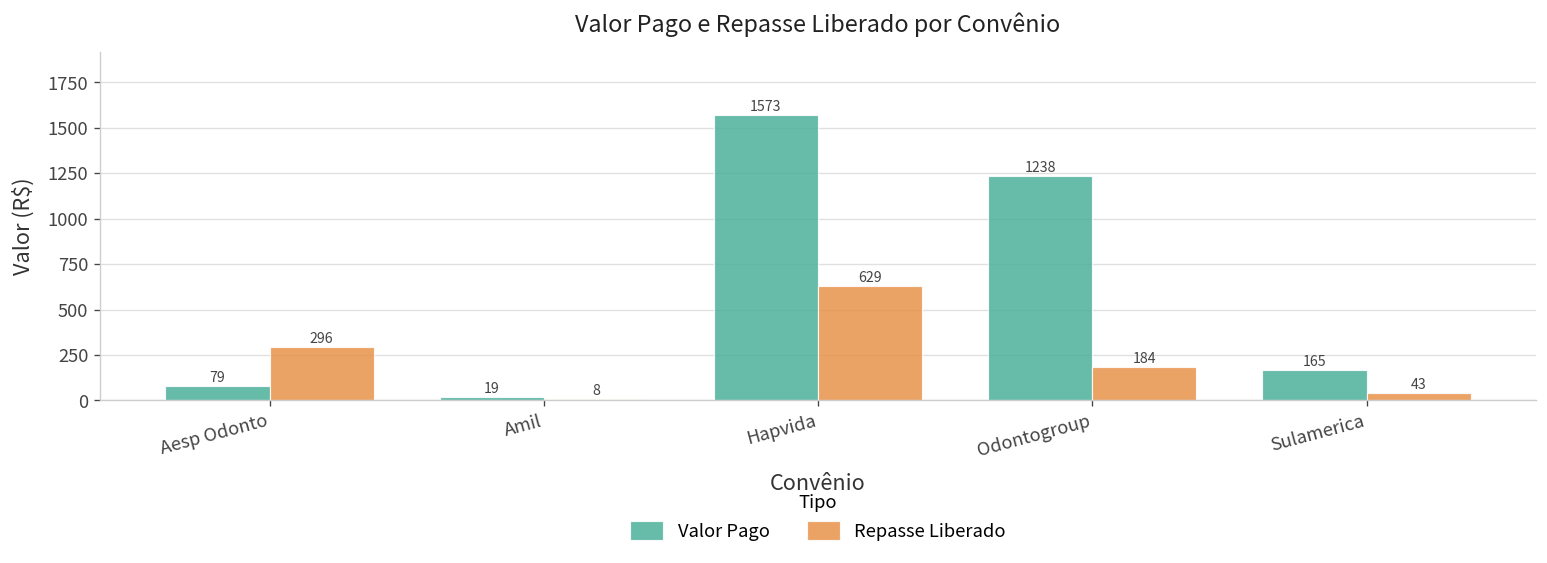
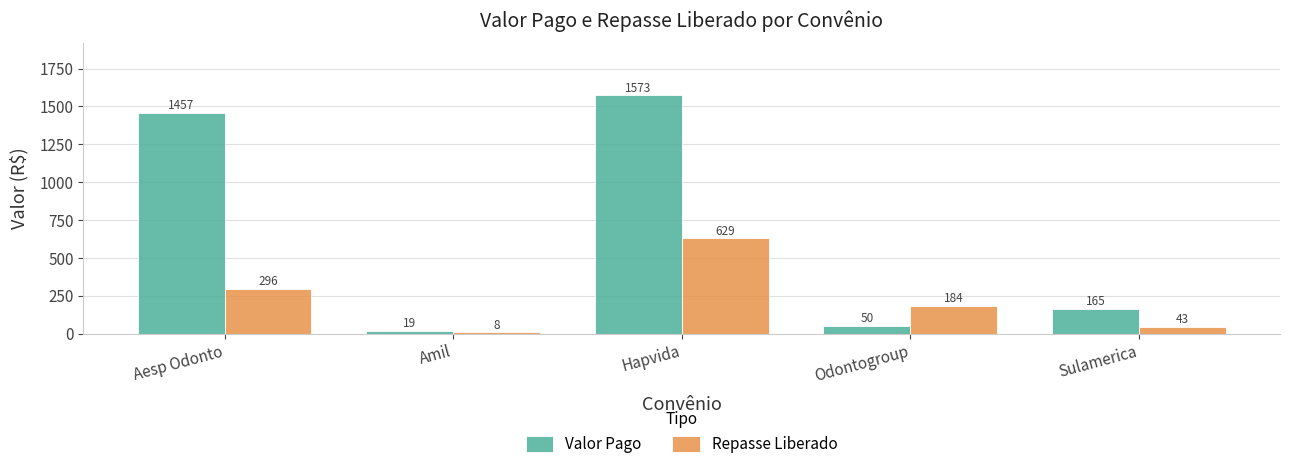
Valor Pago, Aesp Odonto: 79 -> 1457
Valor Pago, Odontogroup: 1238 -> 50
